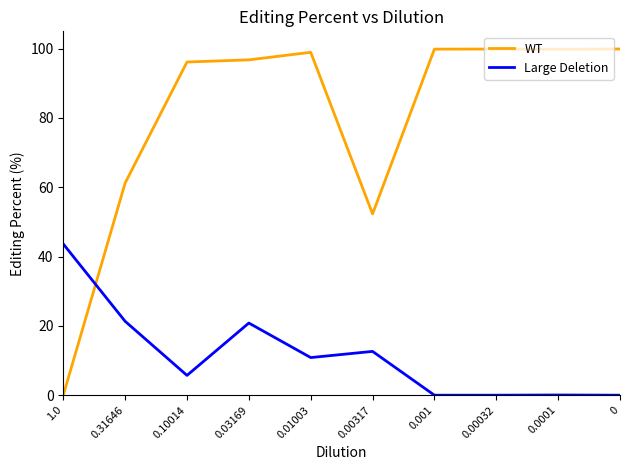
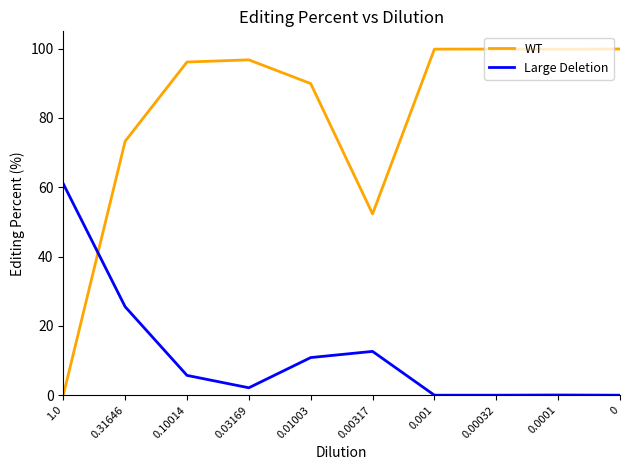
Large Deletion, 1.0: 44 -> 61
WT, 0.31646: 61 -> 73
Large Deletion, 0.31646: 21 -> 26
Large Deletion, 0.03169: 21 -> 2
WT, 0.01003: 99 -> 90
